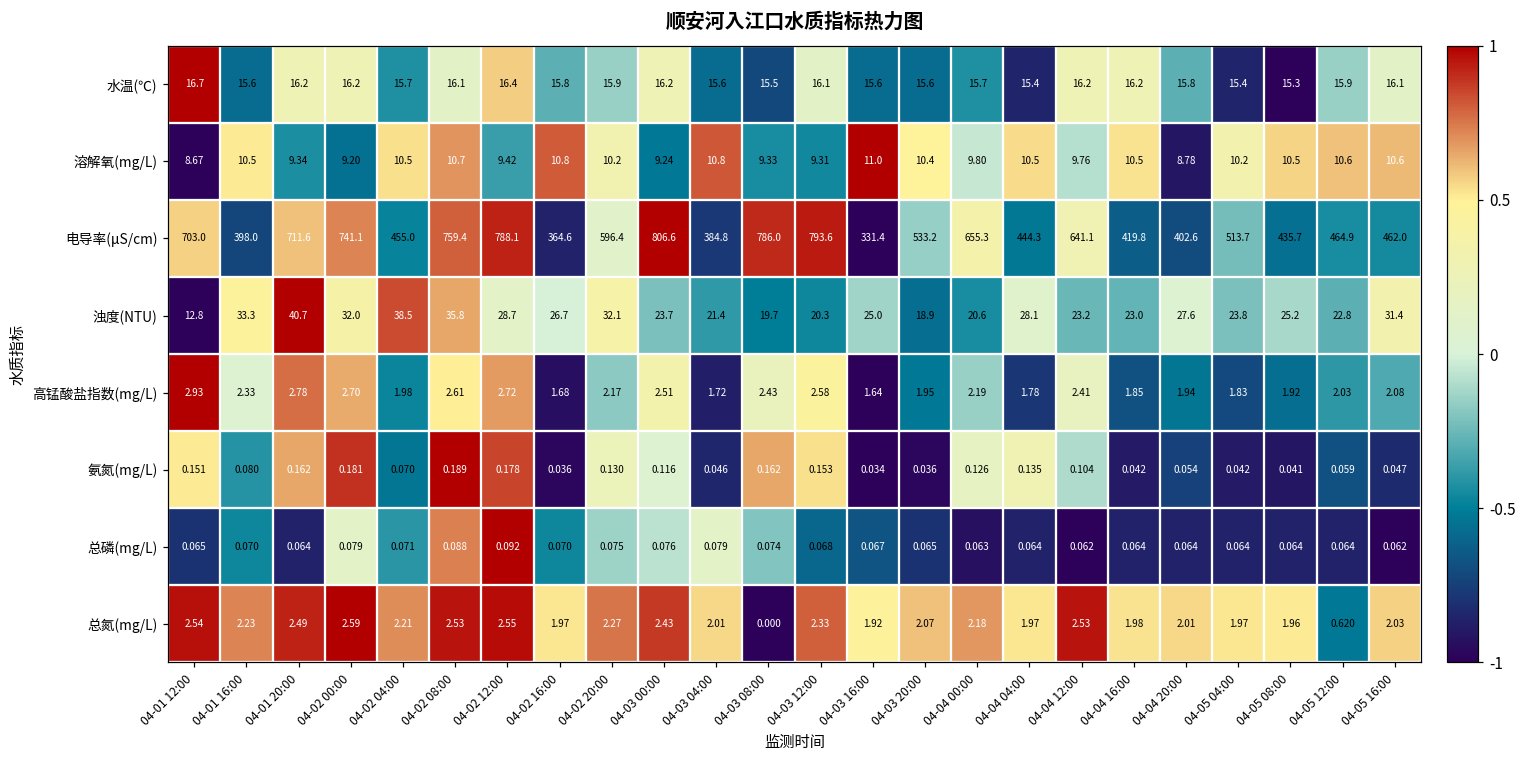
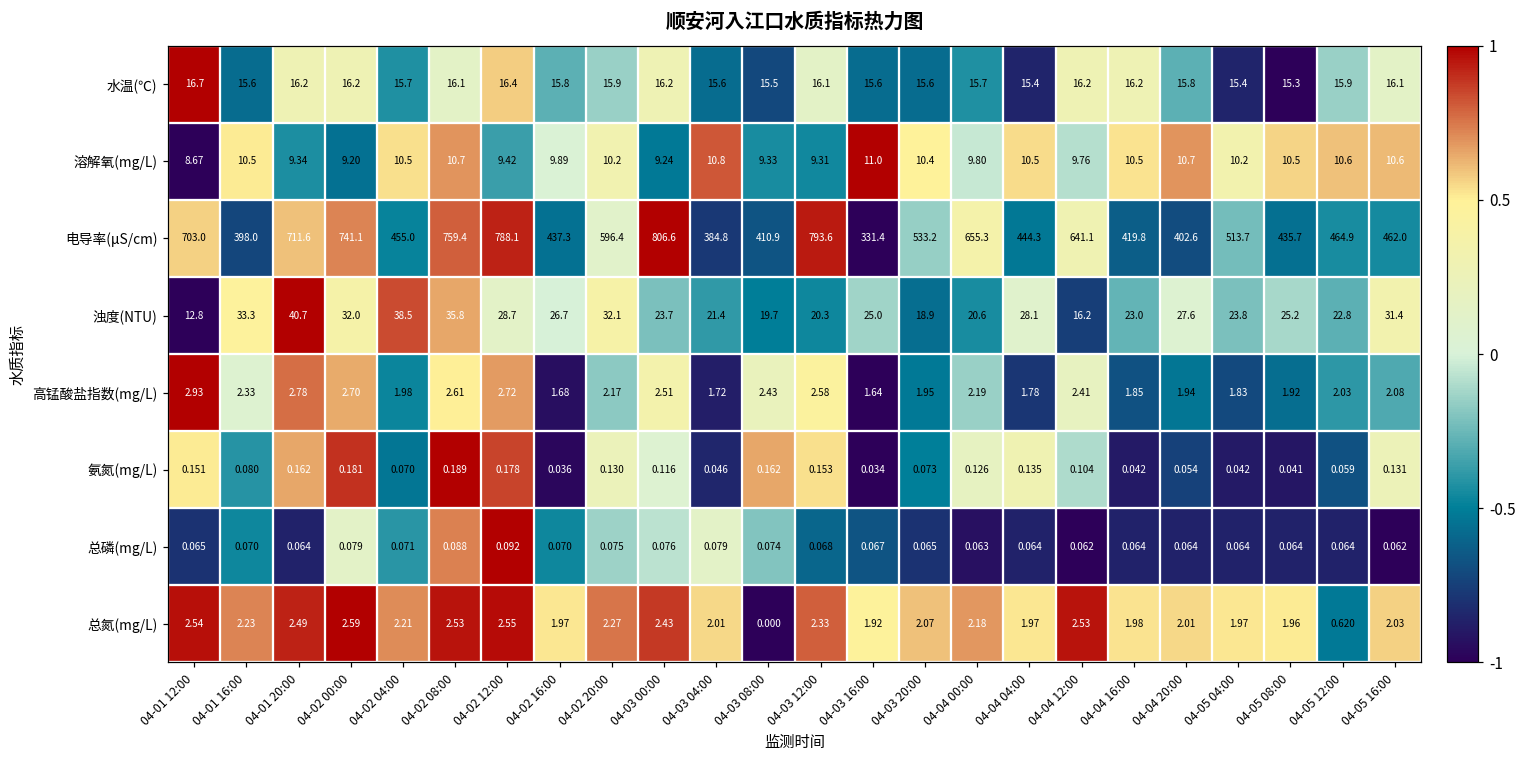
溶解氧(mg/L), 04-02 16:00: 10.8 -> 9.89
溶解氧(mg/L), 04-04 20:00: 8.78 -> 10.7
电导率(μS/cm), 04-02 16:00: 364.6 -> 437.3
电导率(μS/cm), 04-03 08:00: 786.0 -> 410.9
浊度(NTU), 04-04 12:00: 23.2 -> 16.2
氨氮(mg/L), 04-03 20:00: 0.036 -> 0.073
氨氮(mg/L), 04-05 16:00: 0.047 -> 0.131
